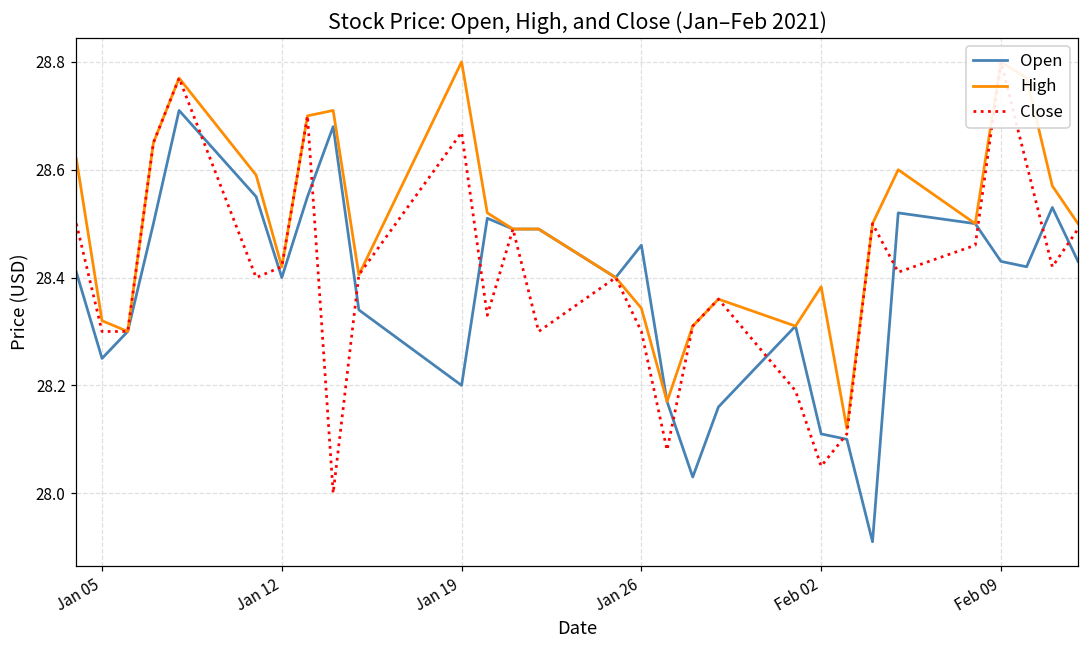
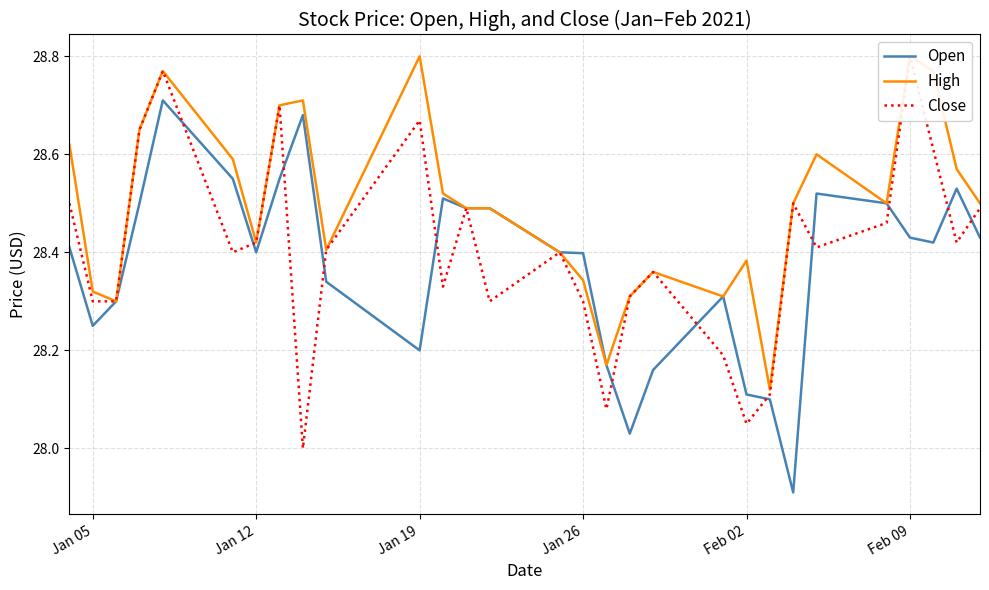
Open, Jan 26: 28.46 -> 28.40
